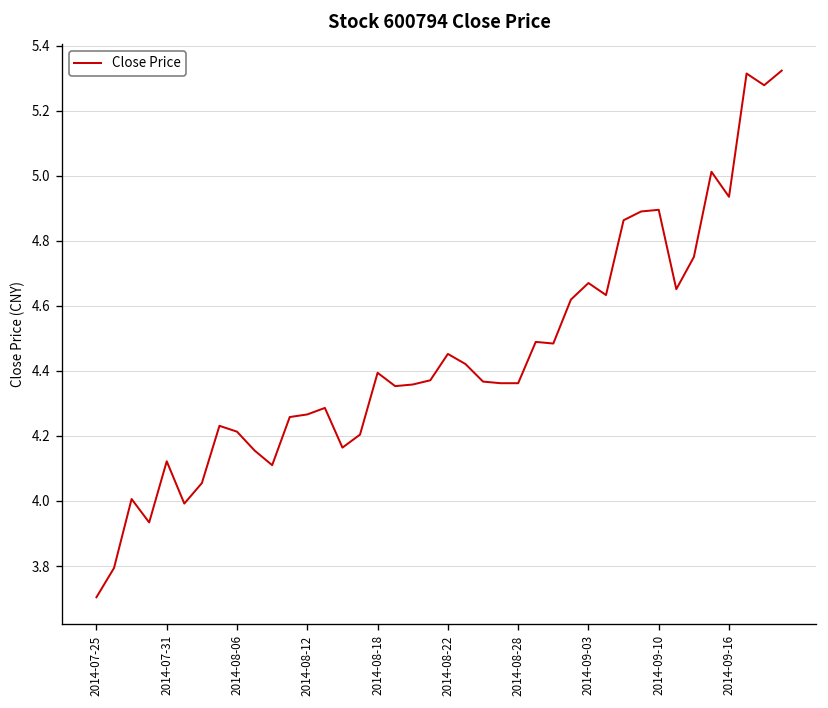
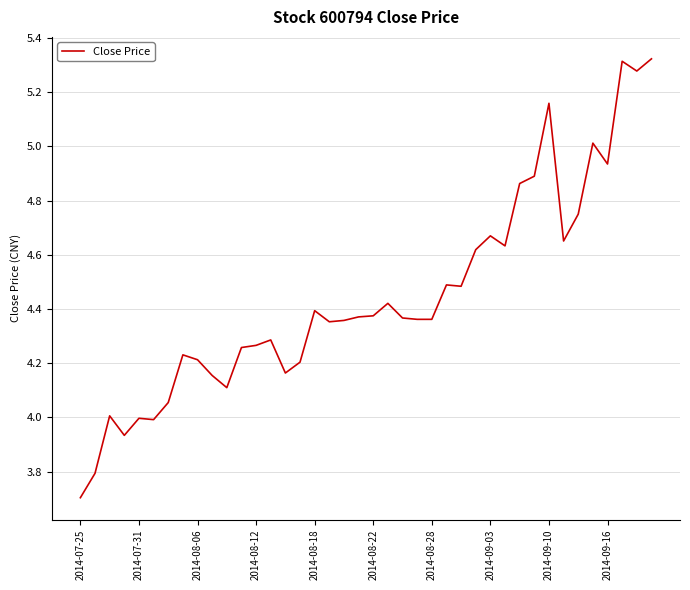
2014-07-31: 4.12 -> 4.00
2014-08-22: 4.45 -> 4.38
2014-09-10: 4.90 -> 5.16
